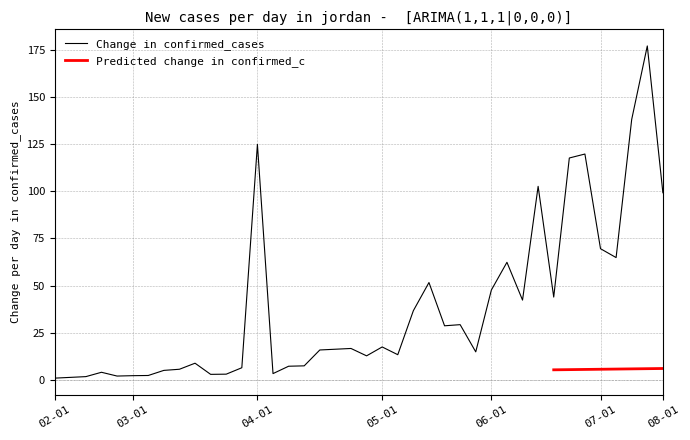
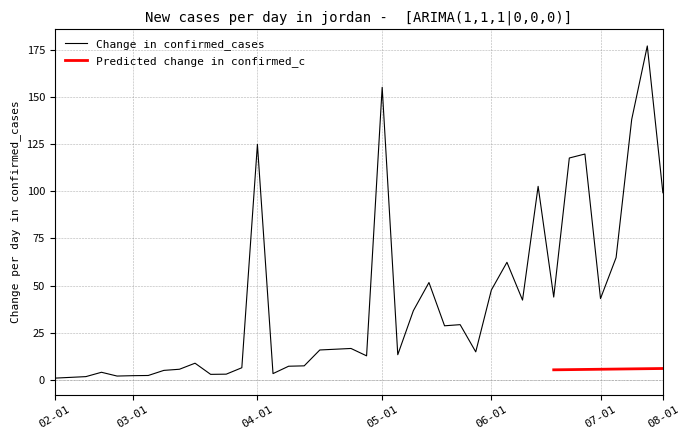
Change in confirmed_cases, 05-01: 18 -> 155
Change in confirmed_cases, 07-01: 70 -> 43
